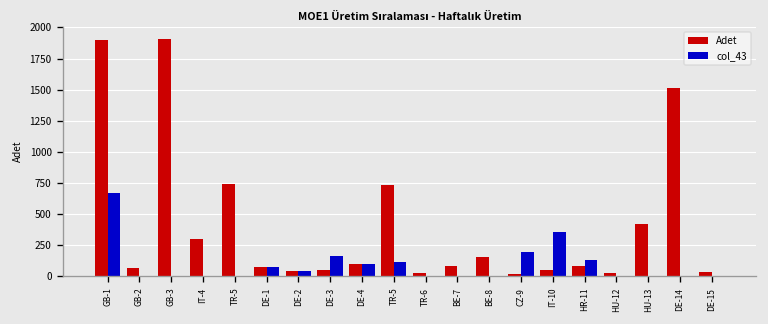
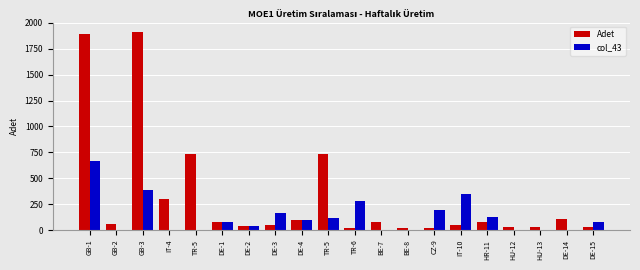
col_43, GB-3: 0 -> 390
col_43, TR-6: 0 -> 280
Adet, BE-8: 150 -> 20
Adet, HU-13: 420 -> 30
Adet, DE-14: 1510 -> 110
col_43, DE-15: 0 -> 80
